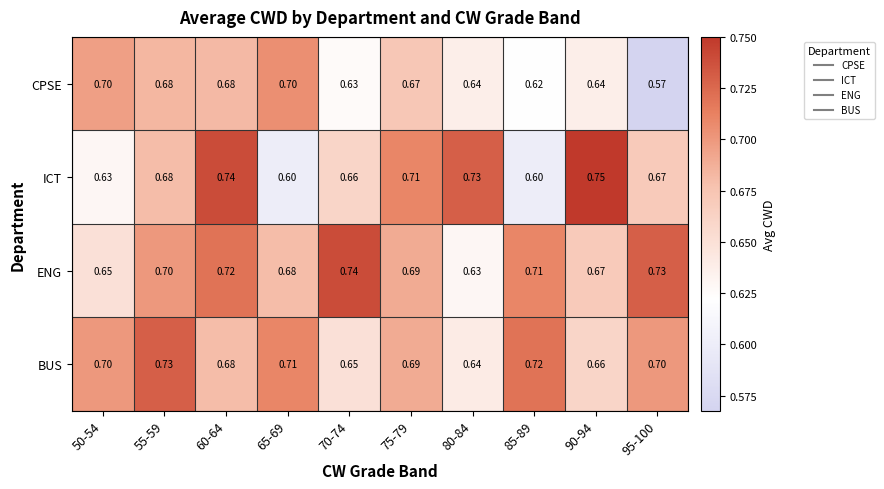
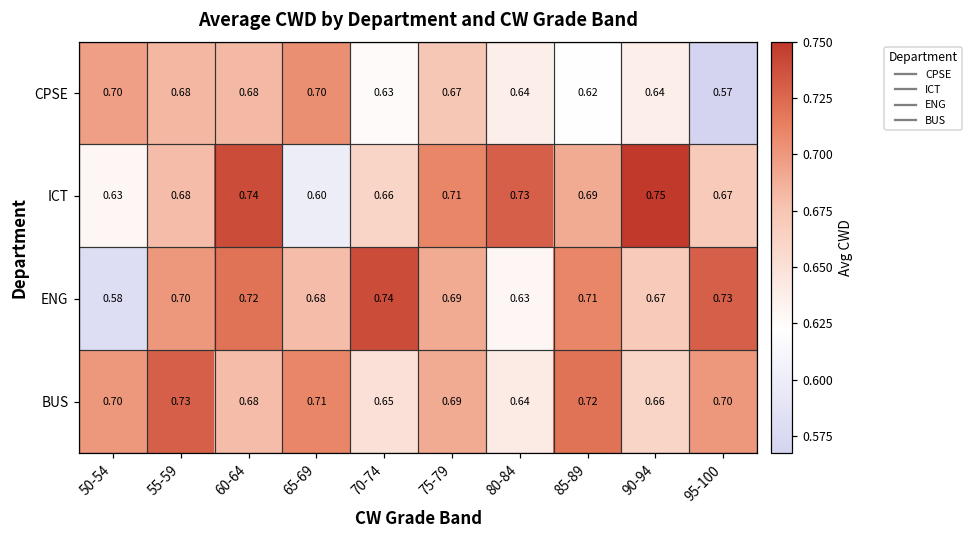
ICT, 85-89: 0.60 -> 0.69
ENG, 50-54: 0.65 -> 0.58
